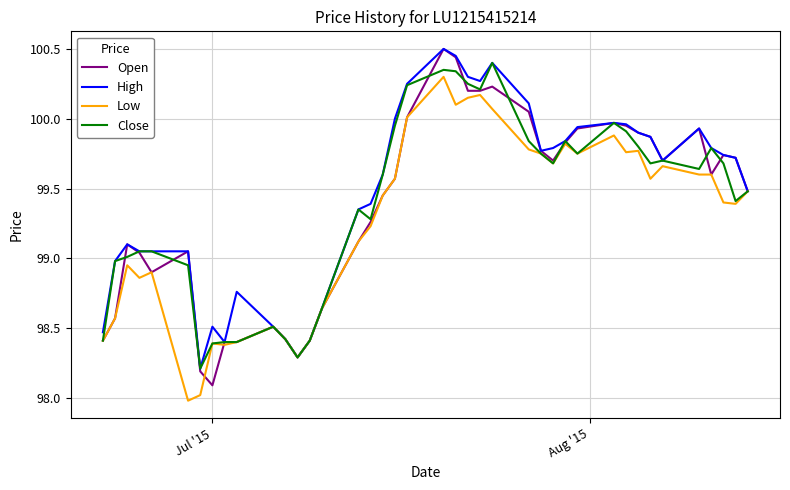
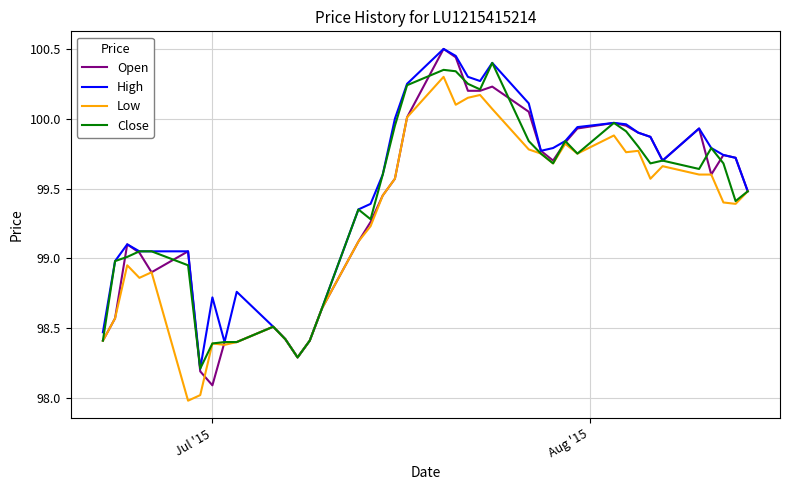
High, Jul '15: 98.51 -> 98.72
